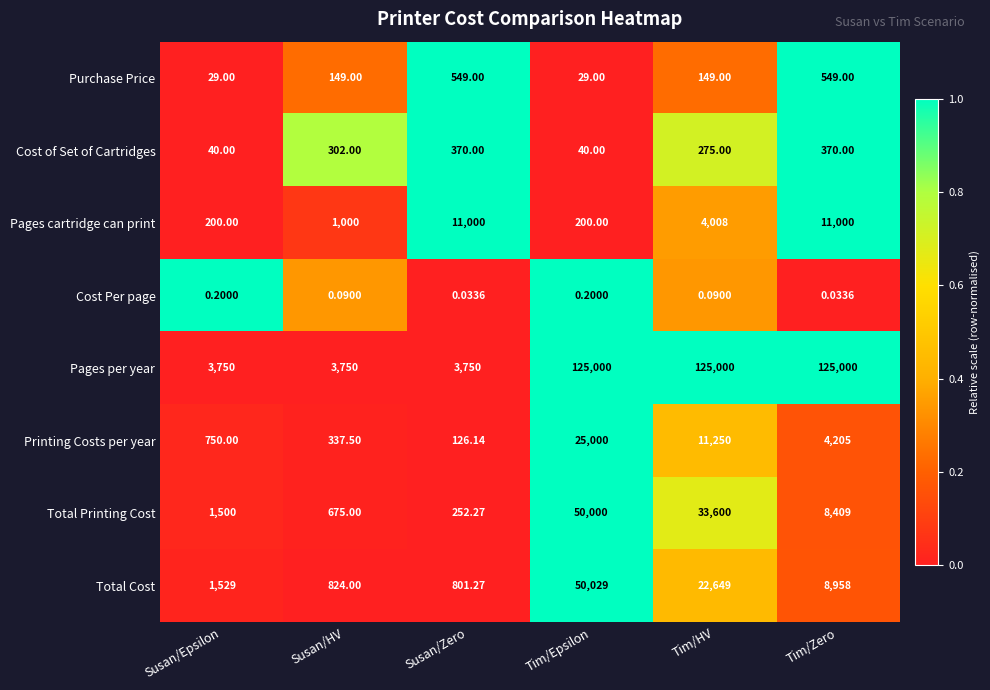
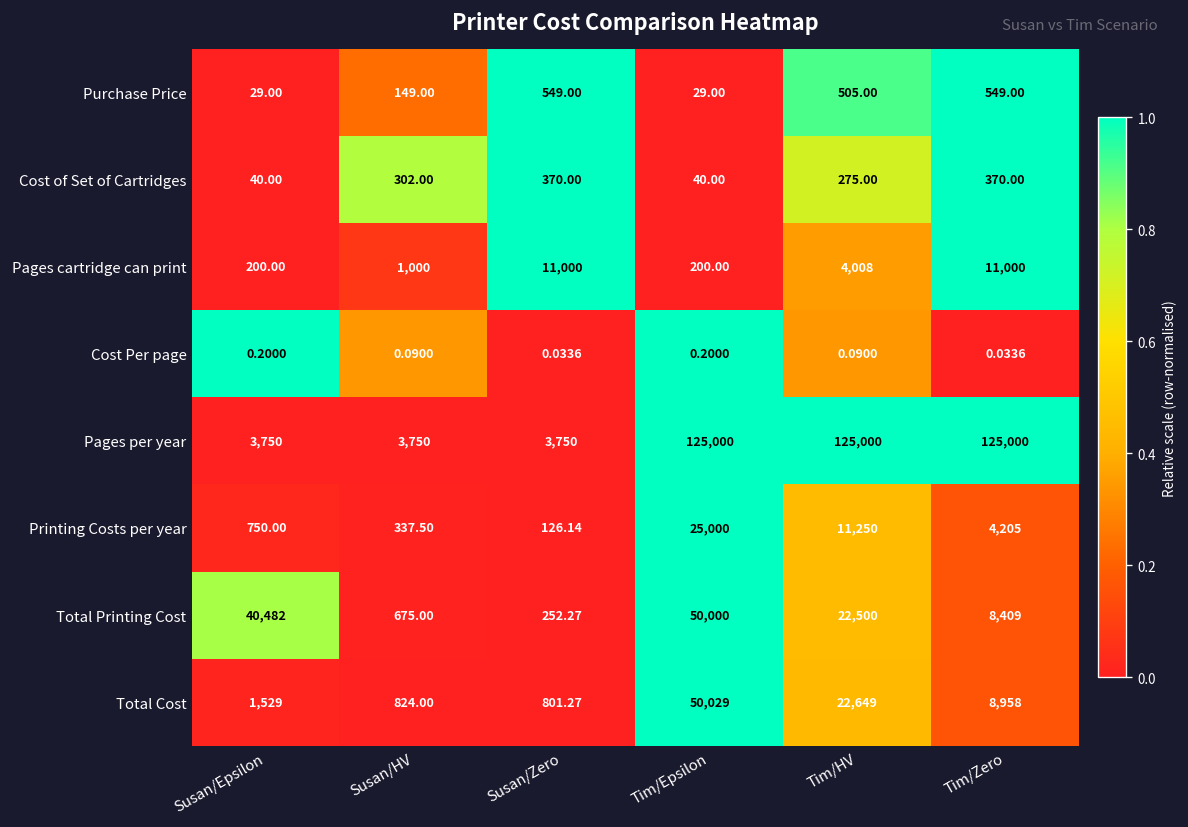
Purchase Price, Tim/HV: 149.00 -> 505.00
Total Printing Cost, Susan/Epsilon: 1,500 -> 40,482
Total Printing Cost, Tim/HV: 33,600 -> 22,500
